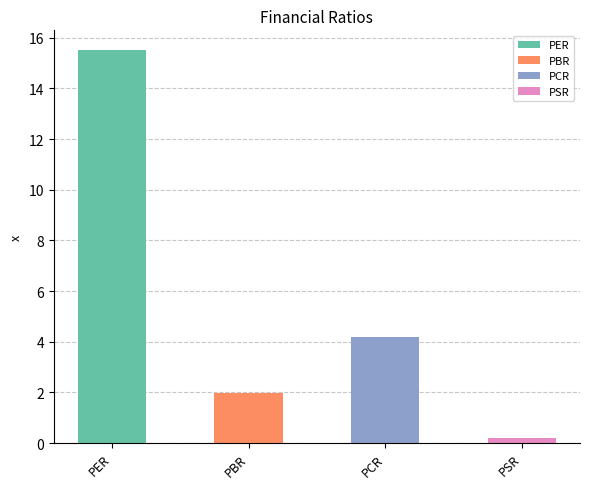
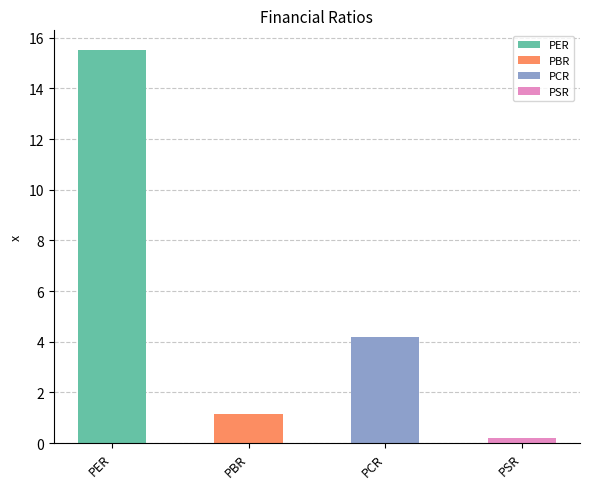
PBR: 2.0 -> 1.1
